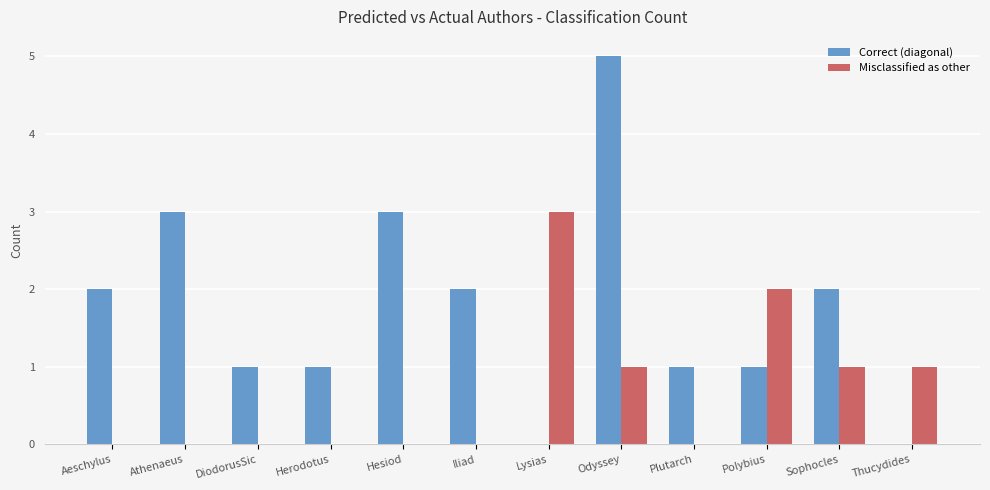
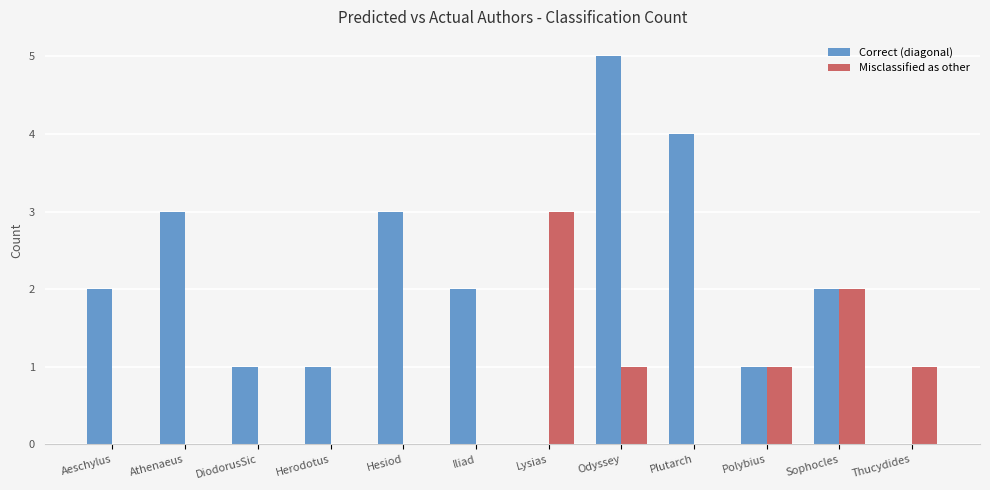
Correct (diagonal), Plutarch: 1 -> 4
Misclassified as other, Polybius: 2 -> 1
Misclassified as other, Sophocles: 1 -> 2
